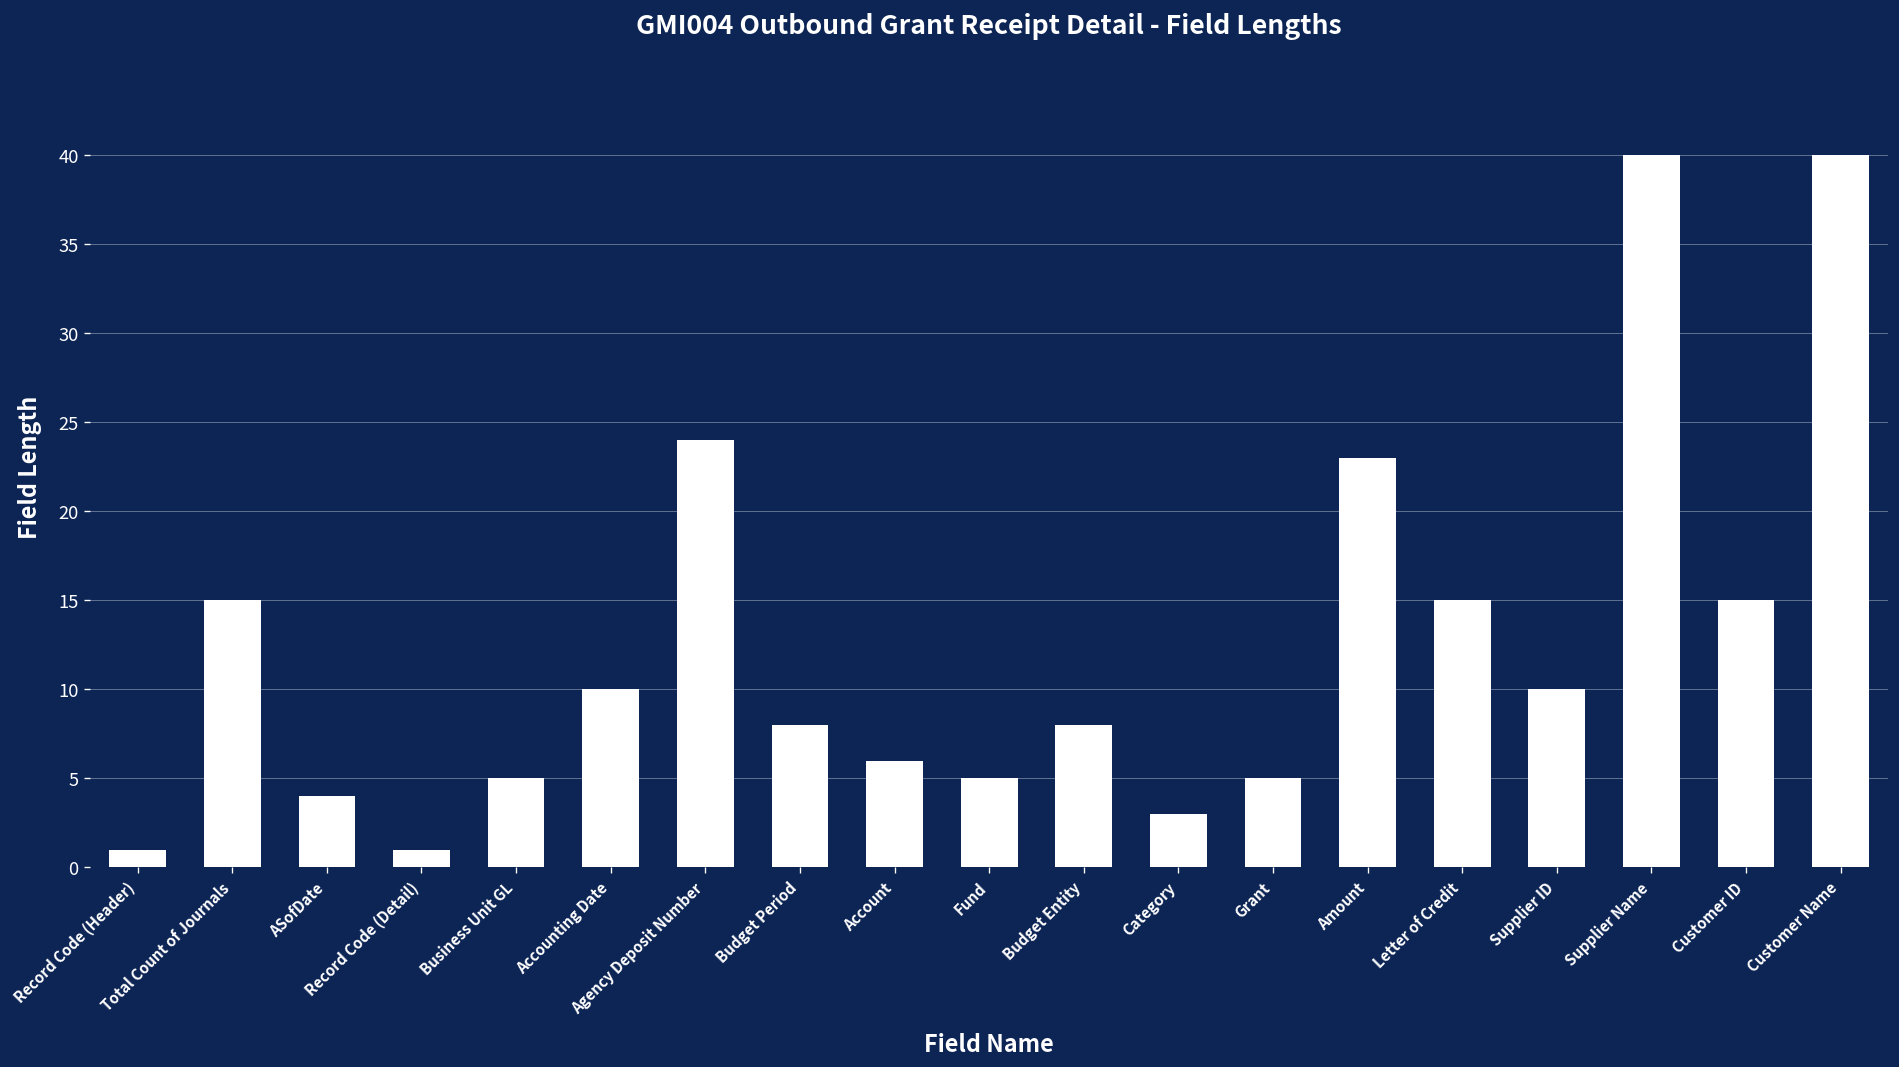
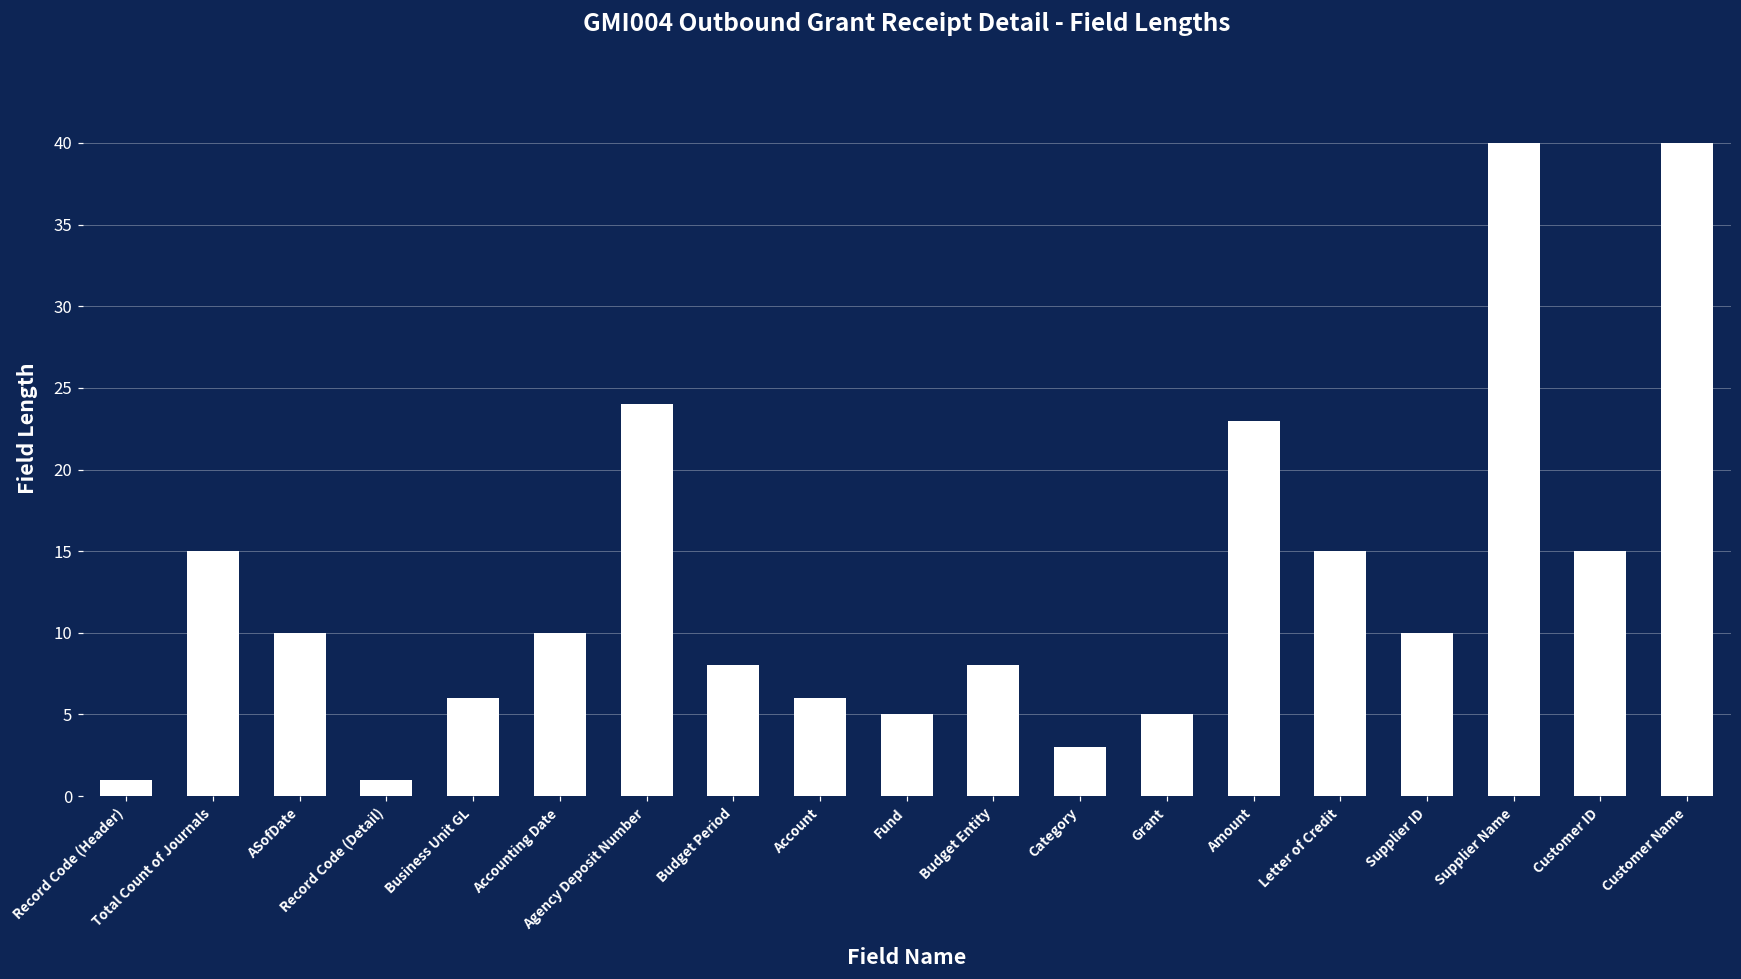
ASofDate: 4 -> 10
Business Unit GL: 5 -> 6
